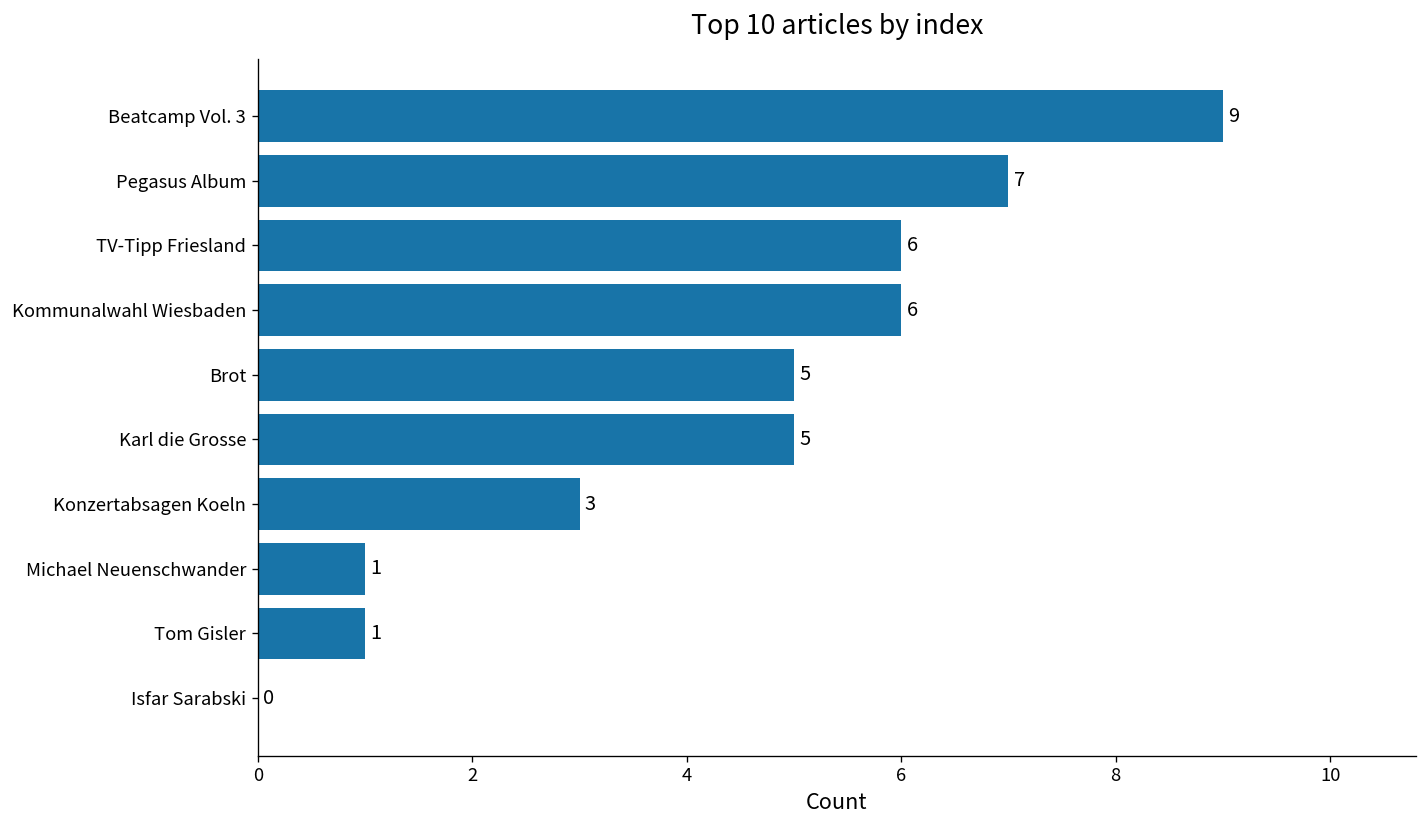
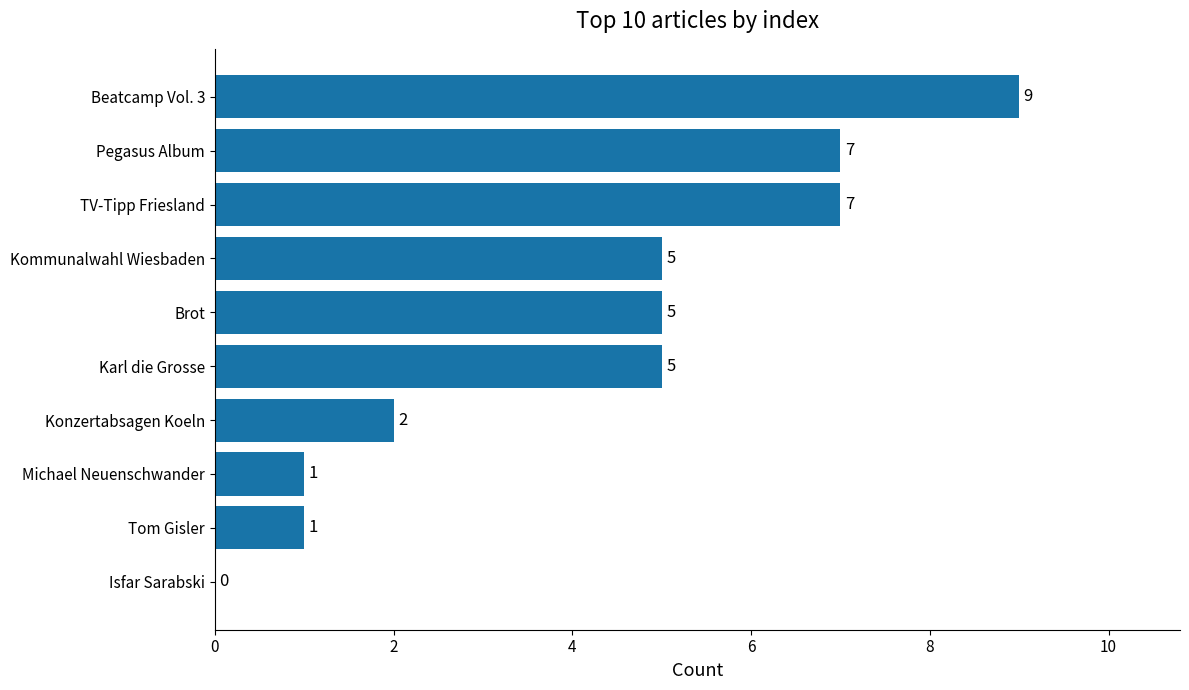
TV-Tipp Friesland: 6 -> 7
Kommunalwahl Wiesbaden: 6 -> 5
Konzertabsagen Koeln: 3 -> 2
